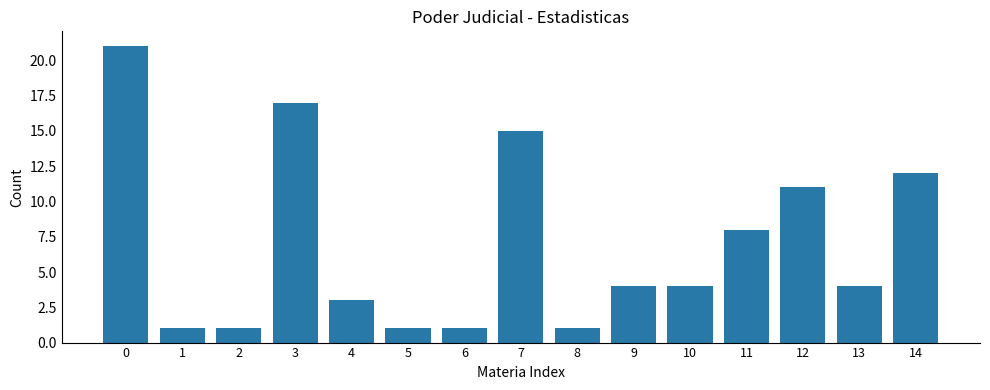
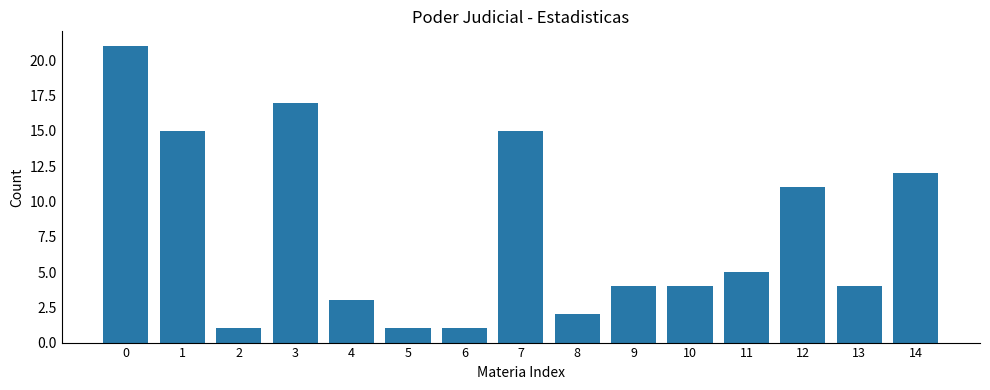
1: 1 -> 15
8: 1 -> 2
11: 8 -> 5
